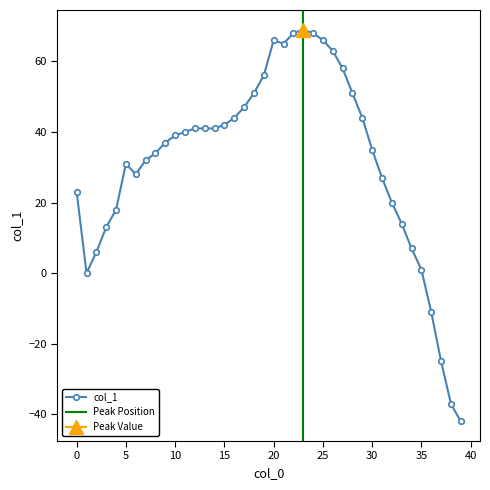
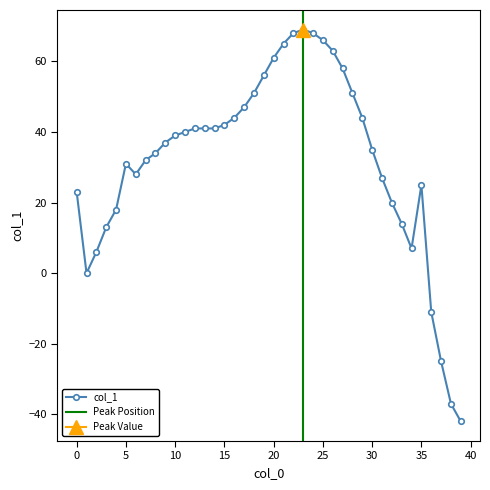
col_1, 20: 66 -> 61
col_1, 35: 1 -> 25
